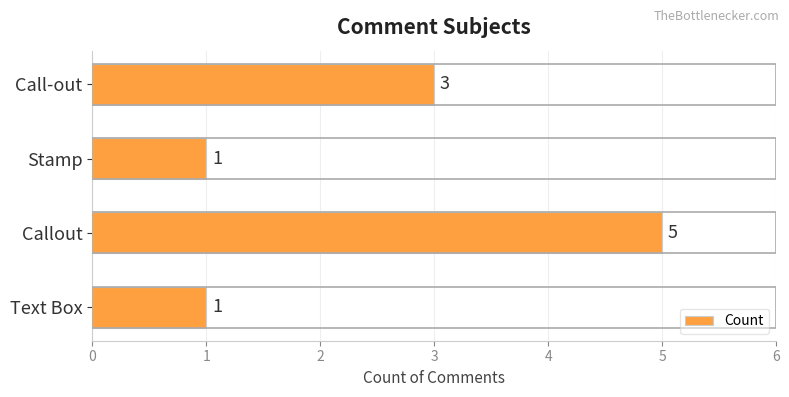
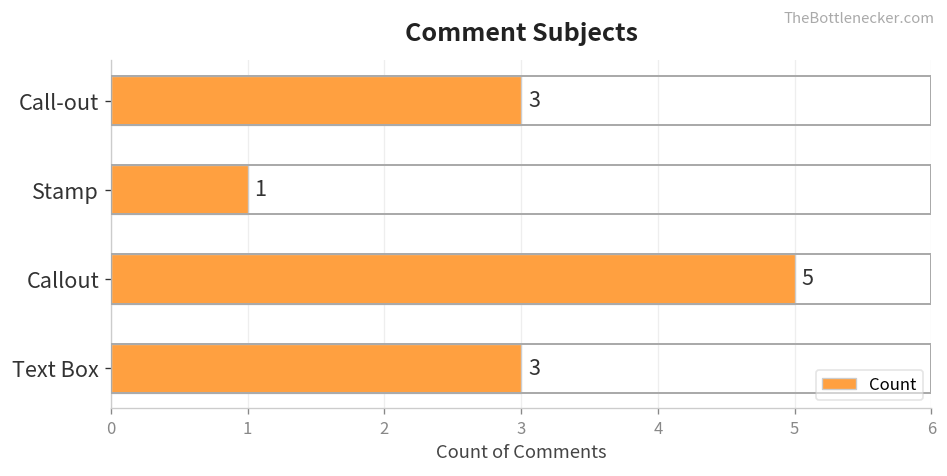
Text Box: 1 -> 3
